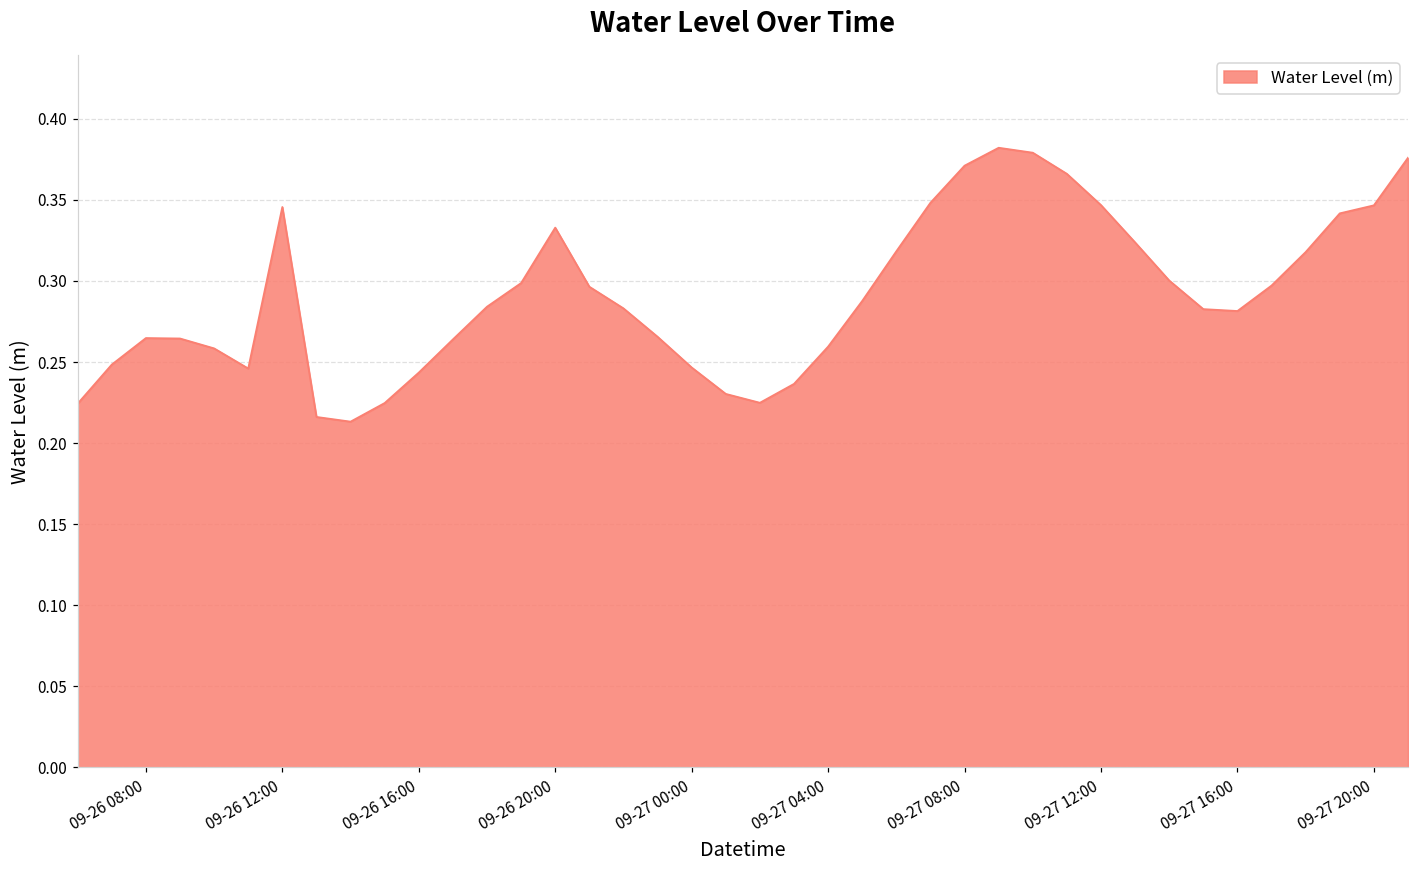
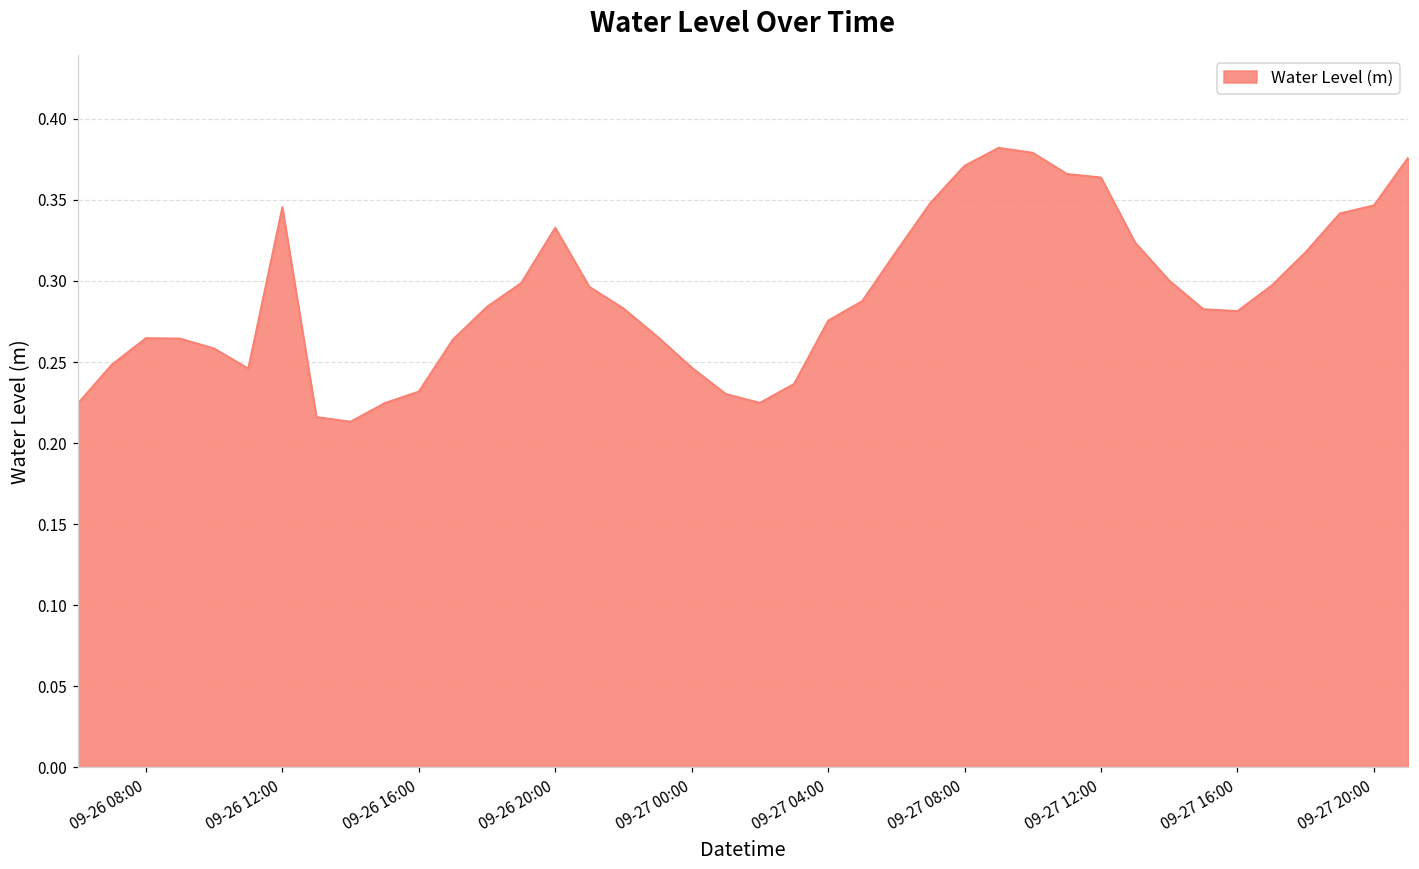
09-26 16:00: 0.244 -> 0.232
09-27 04:00: 0.260 -> 0.276
09-27 12:00: 0.347 -> 0.364
